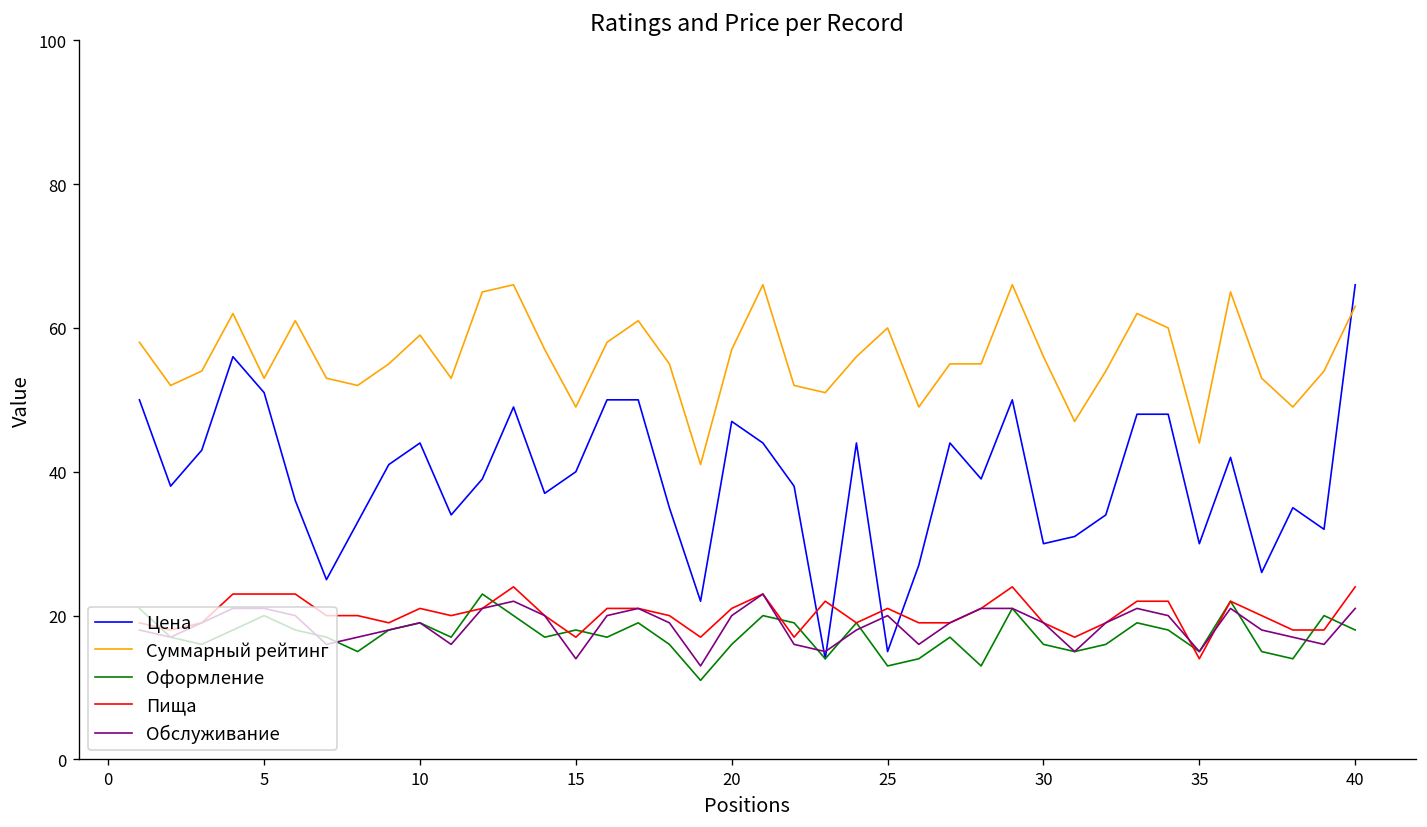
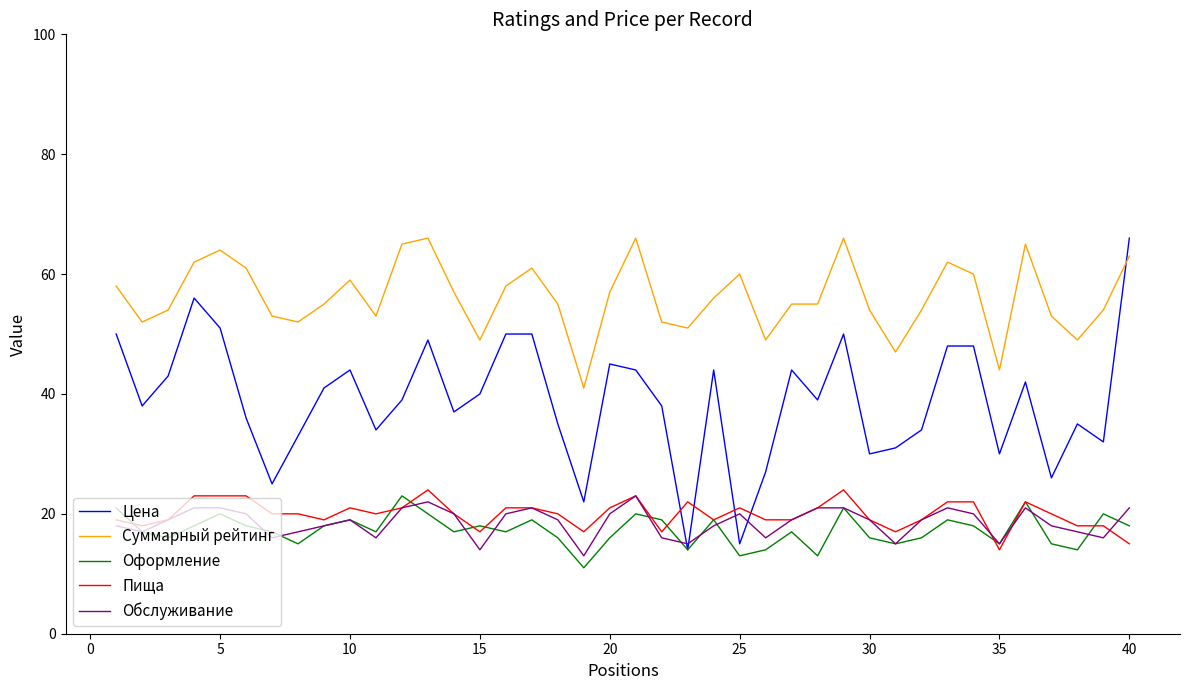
Суммарный рейтинг, 5: 53 -> 64
Цена, 20: 47 -> 45
Суммарный рейтинг, 30: 56 -> 54
Пища, 40: 24 -> 15
